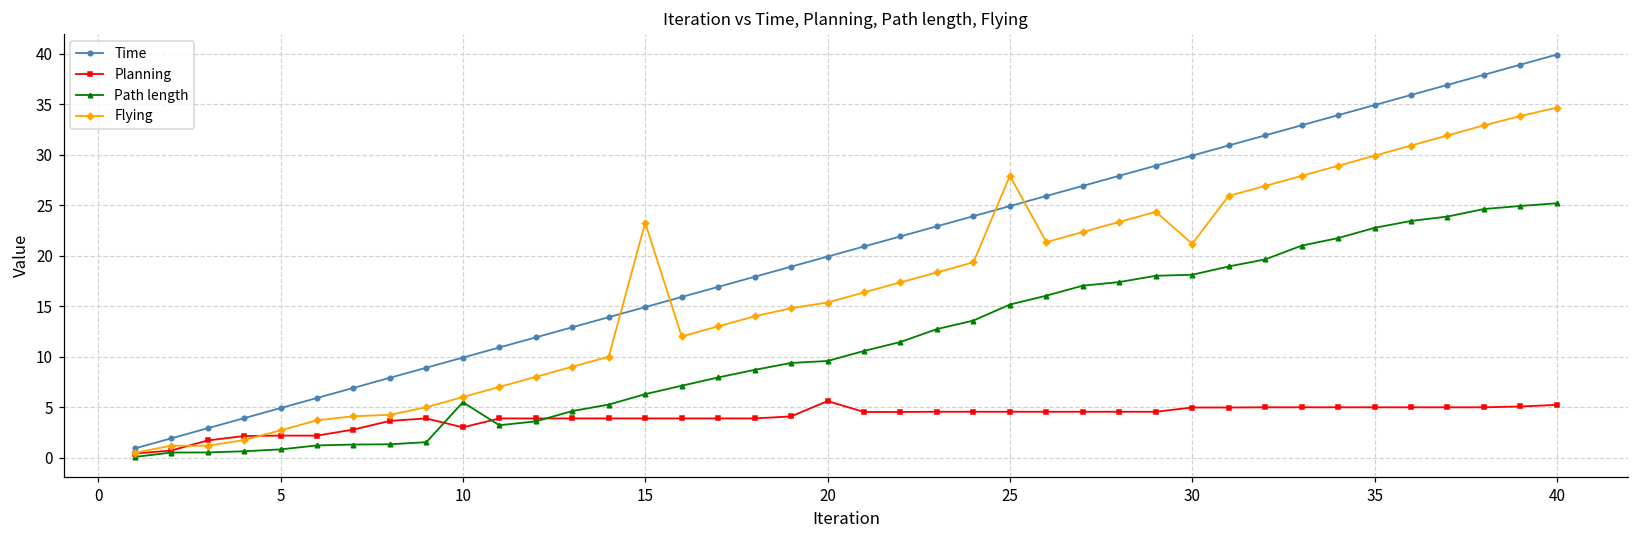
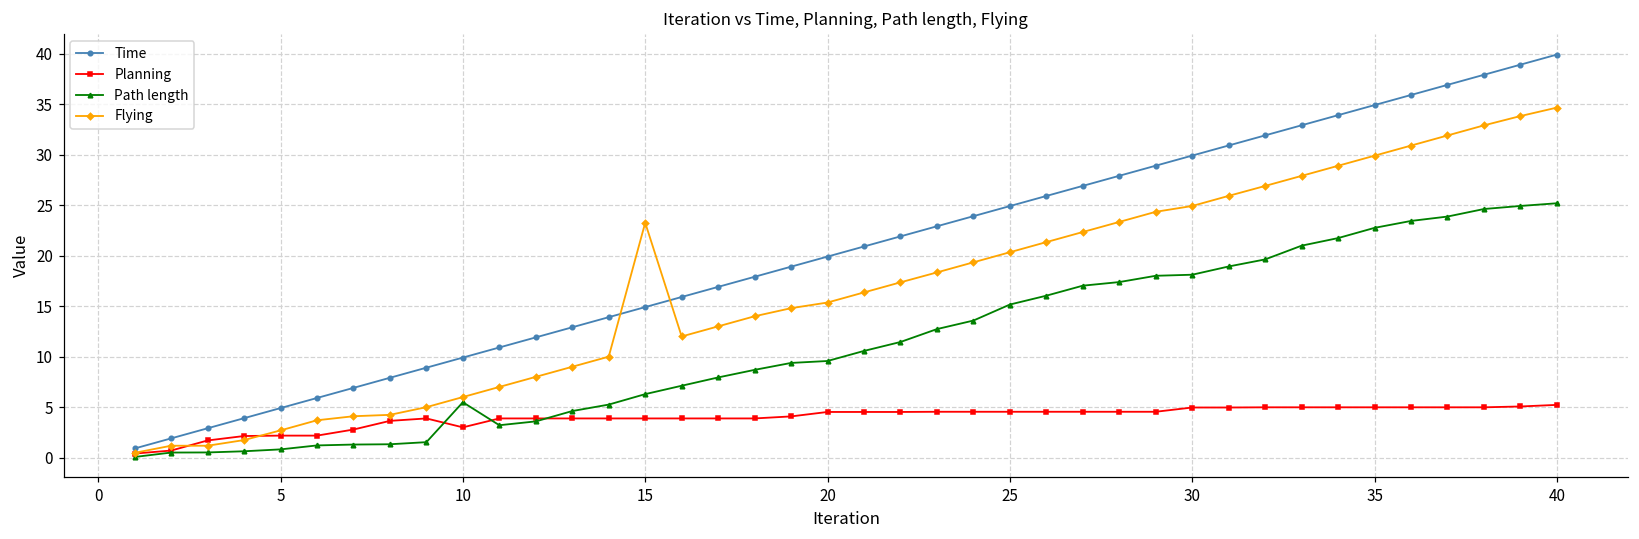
Planning, 20: 6 -> 5
Flying, 25: 28 -> 20
Flying, 30: 21 -> 25
